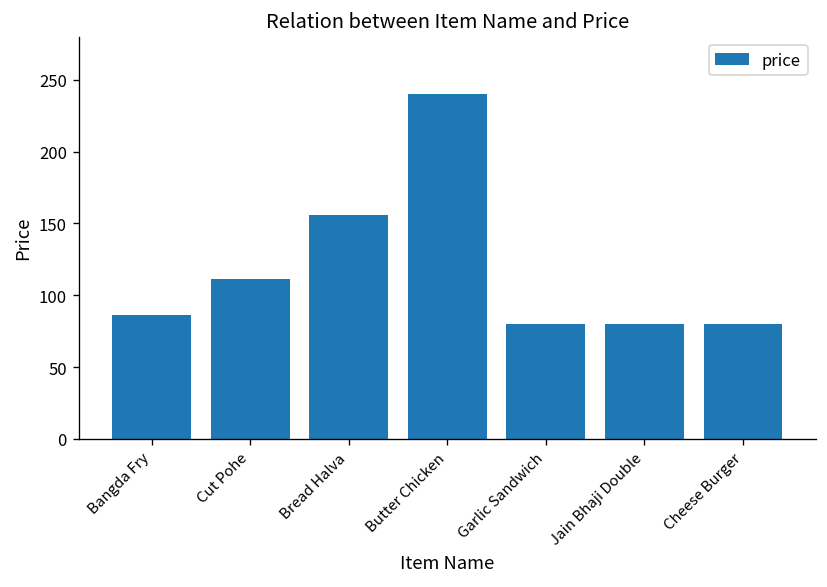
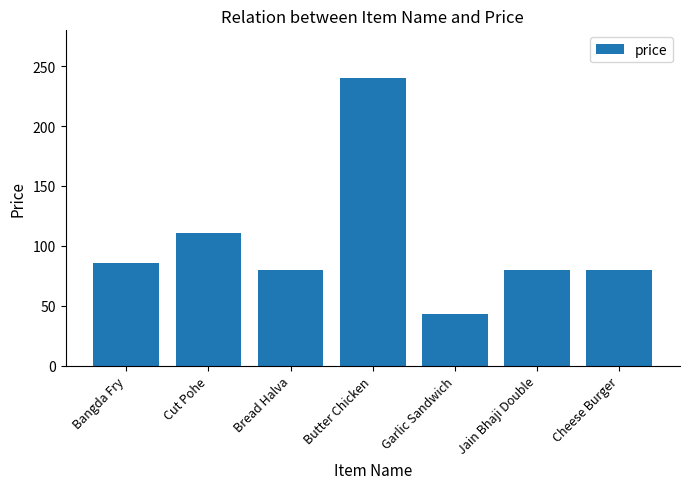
Bread Halva: 156 -> 80
Garlic Sandwich: 80 -> 43
